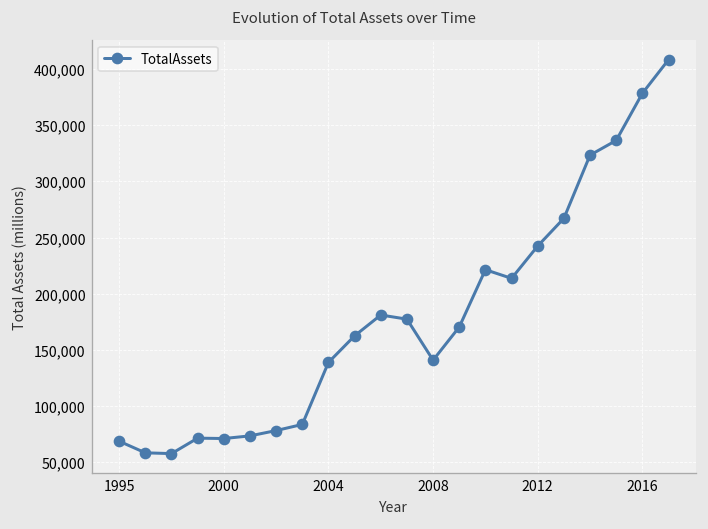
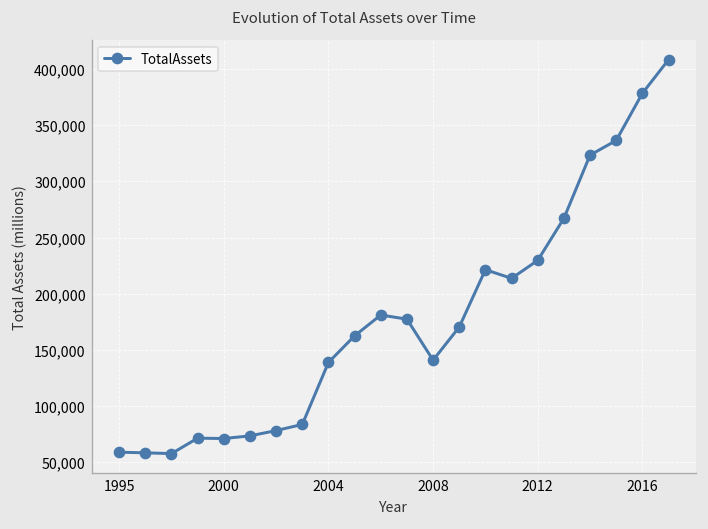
1995: 70,000 -> 60,000
2012: 240,000 -> 230,000
